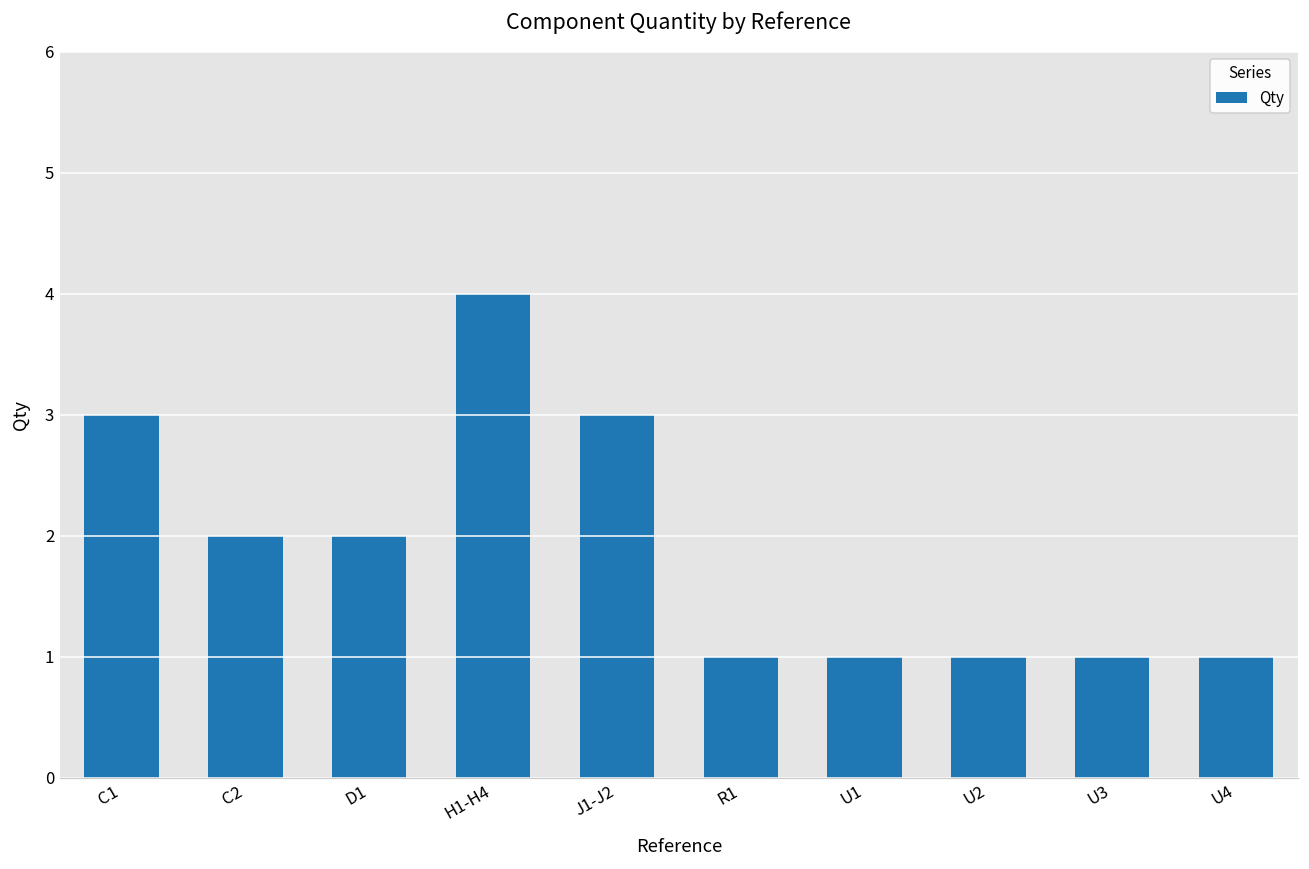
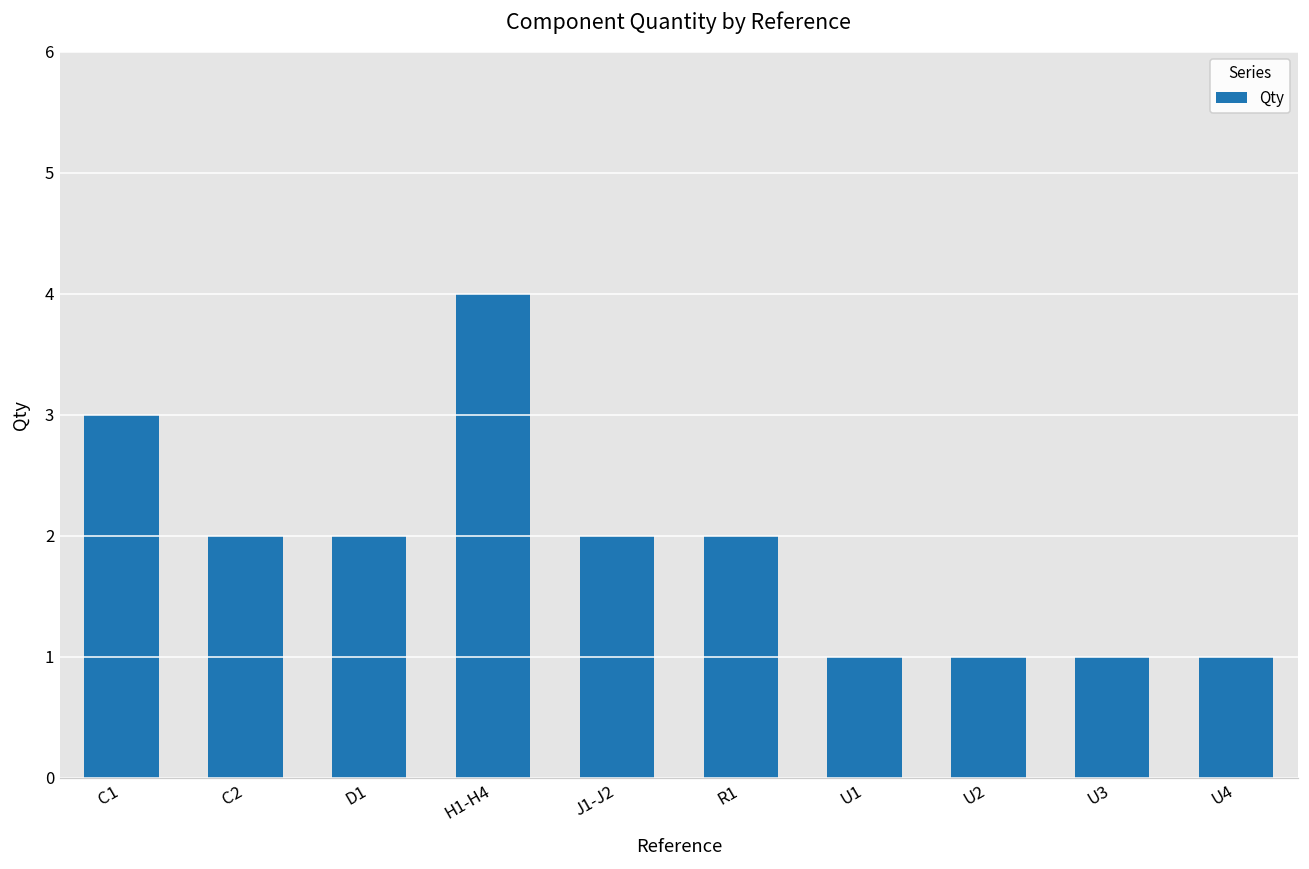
J1-J2: 3 -> 2
R1: 1 -> 2
